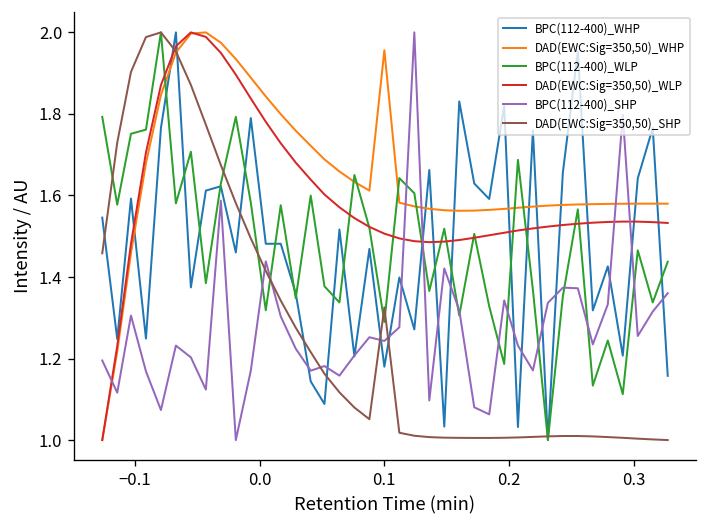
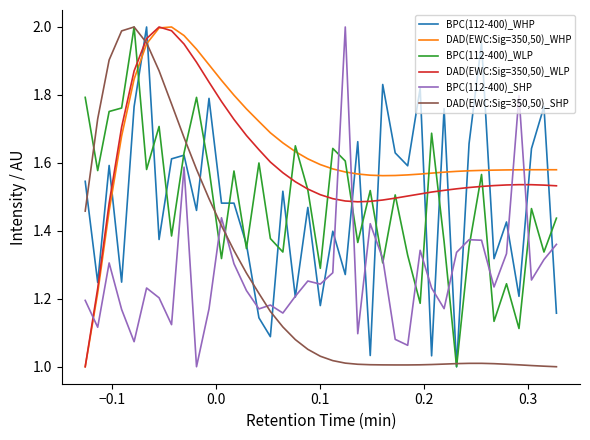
DAD(EWC:Sig=350,50)_WHP, 0.1: 1.96 -> 1.59
DAD(EWC:Sig=350,50)_SHP, 0.1: 1.33 -> 1.03
